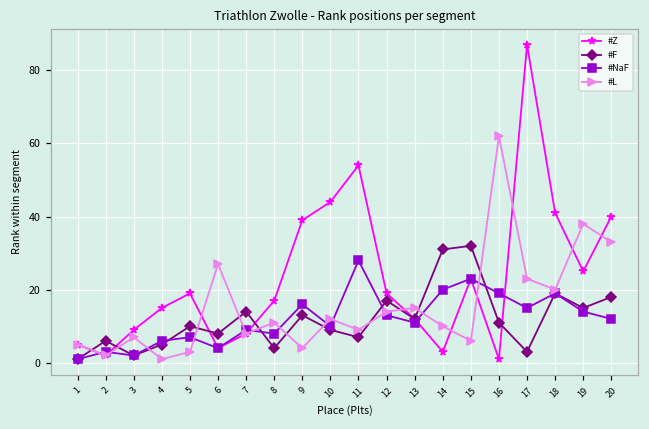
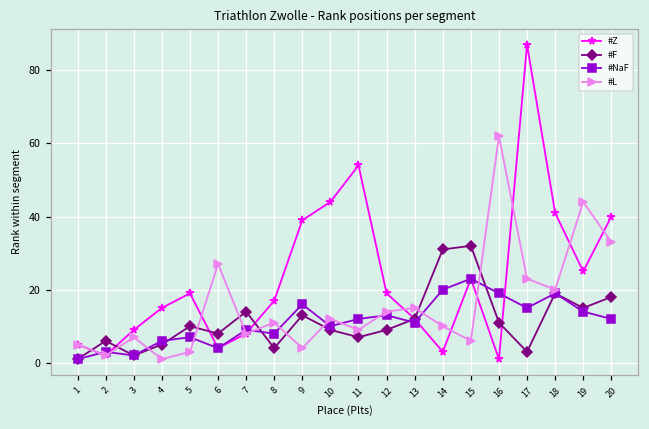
#NaF, 11: 28 -> 12
#F, 12: 17 -> 9
#L, 19: 38 -> 44
